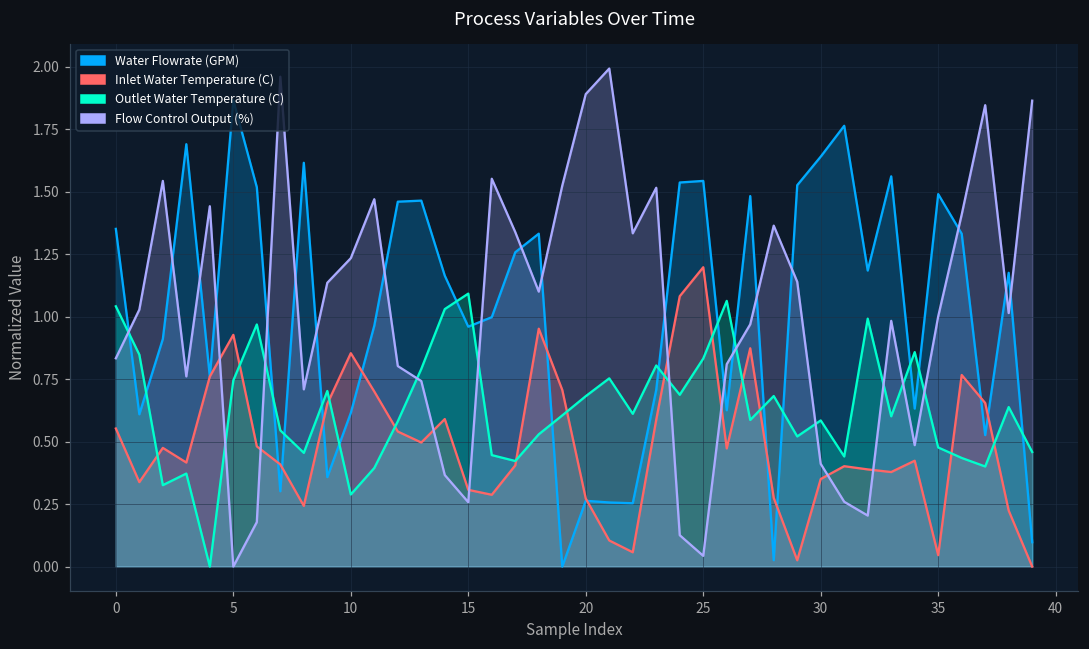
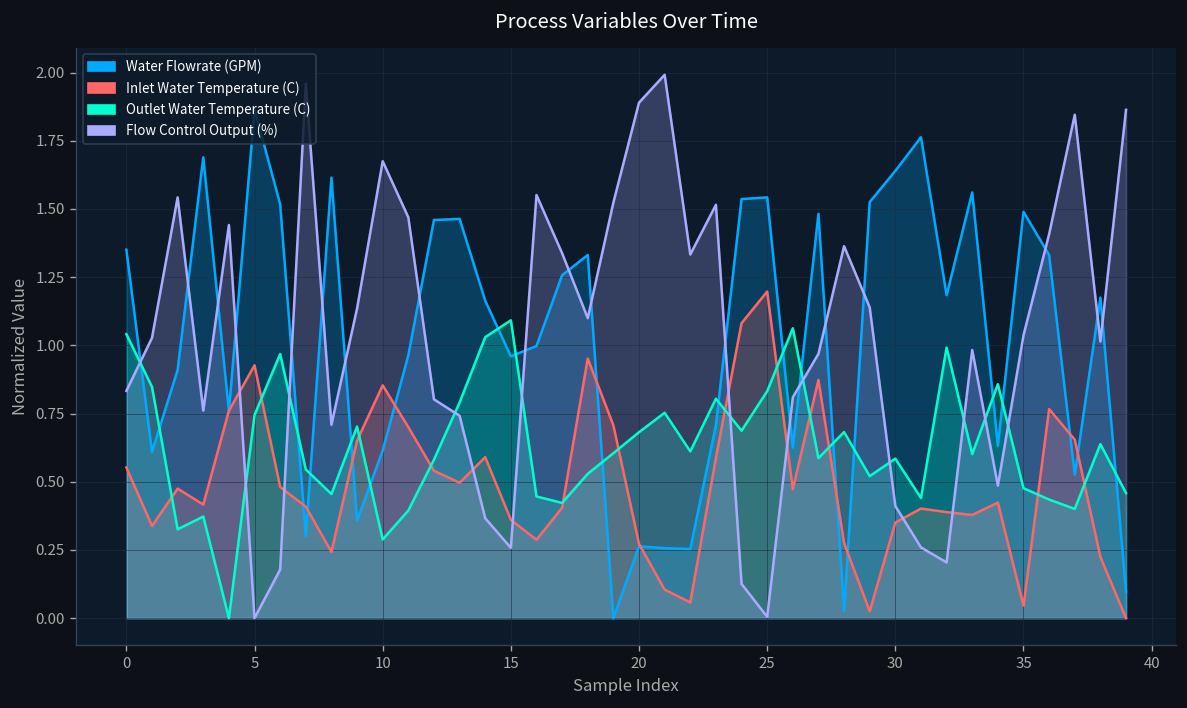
Flow Control Output (%), 10: 1.23 -> 1.68
Inlet Water Temperature (C), 15: 0.31 -> 0.36
Flow Control Output (%), 25: 0.04 -> 0.00
Flow Control Output (%), 35: 1.00 -> 1.04
